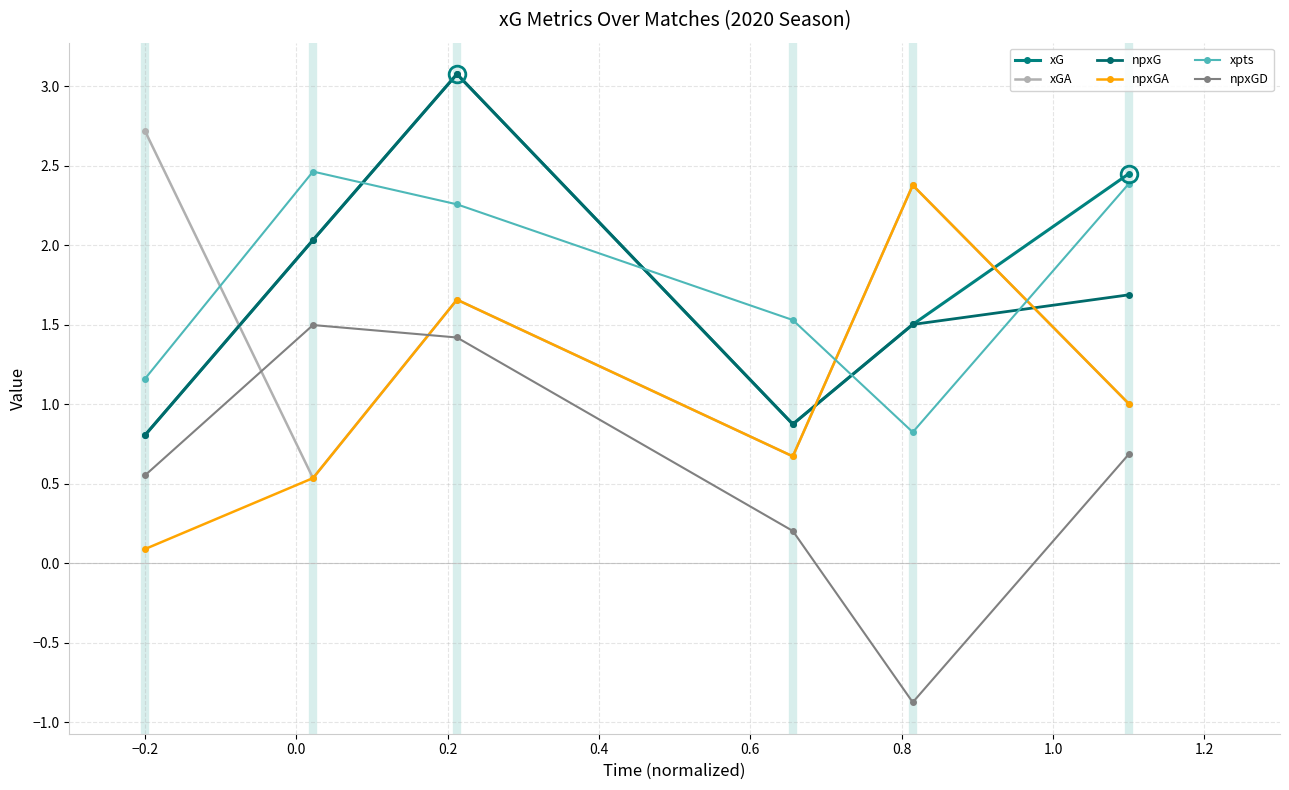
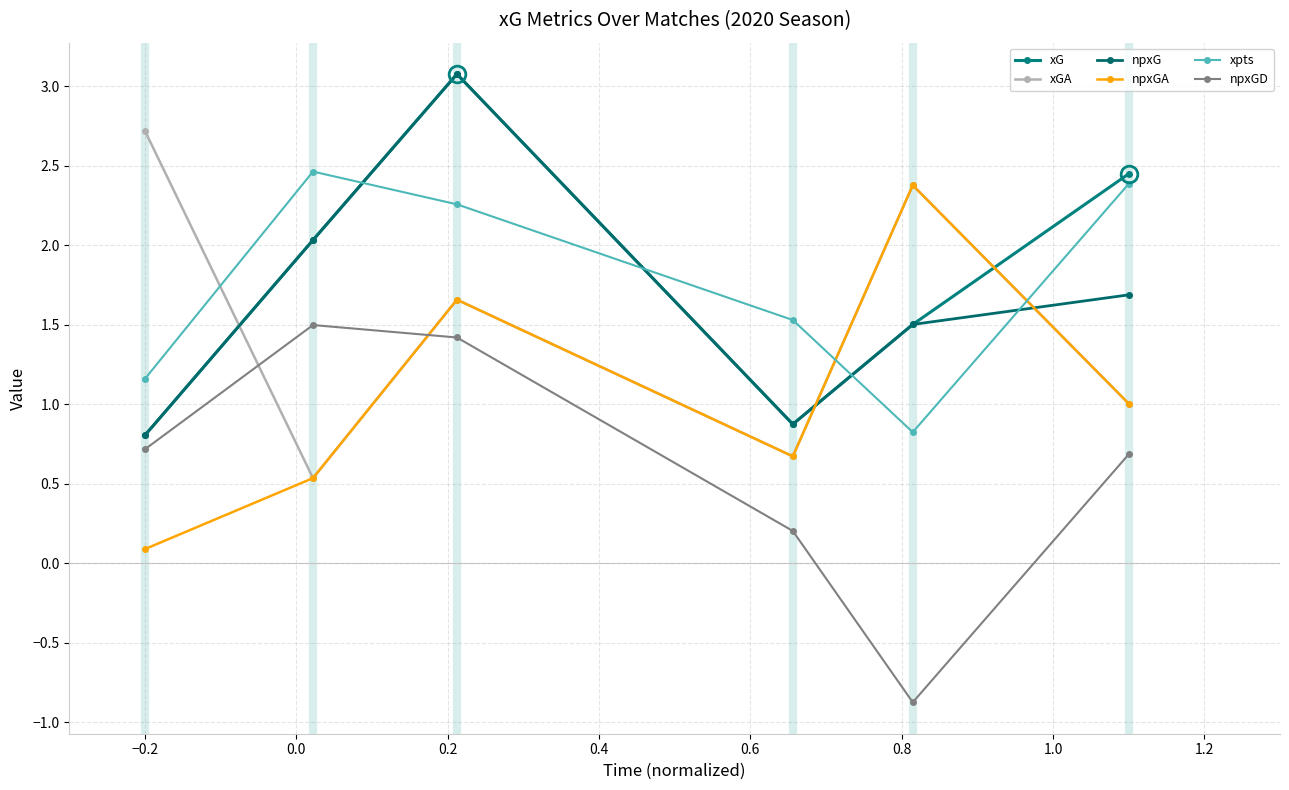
npxGD, −0.2: 0.55 -> 0.72
